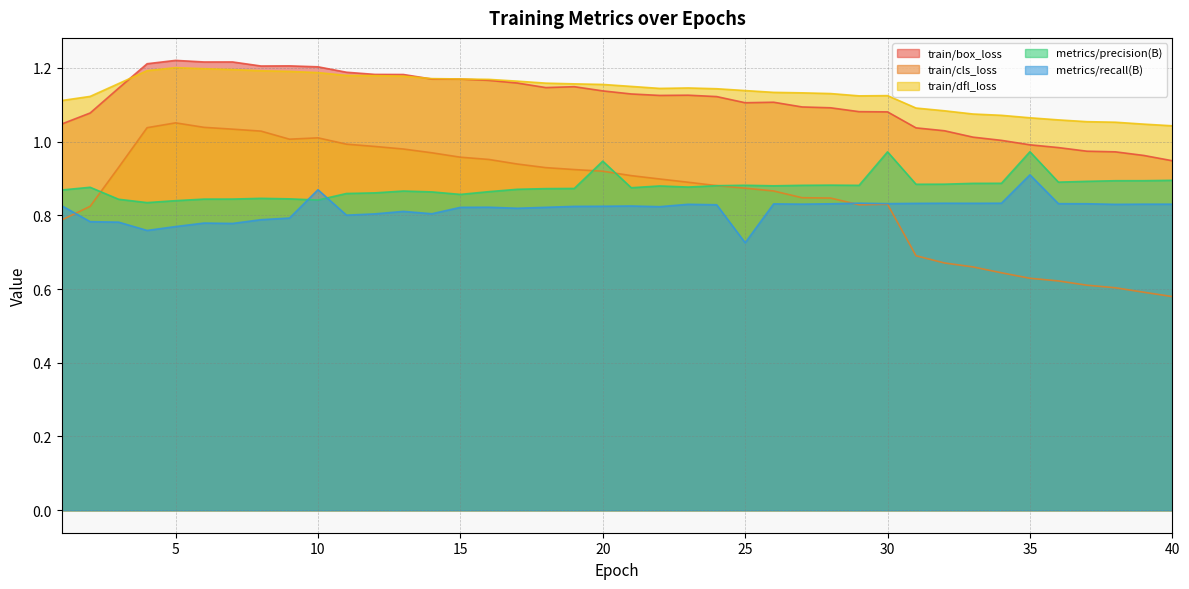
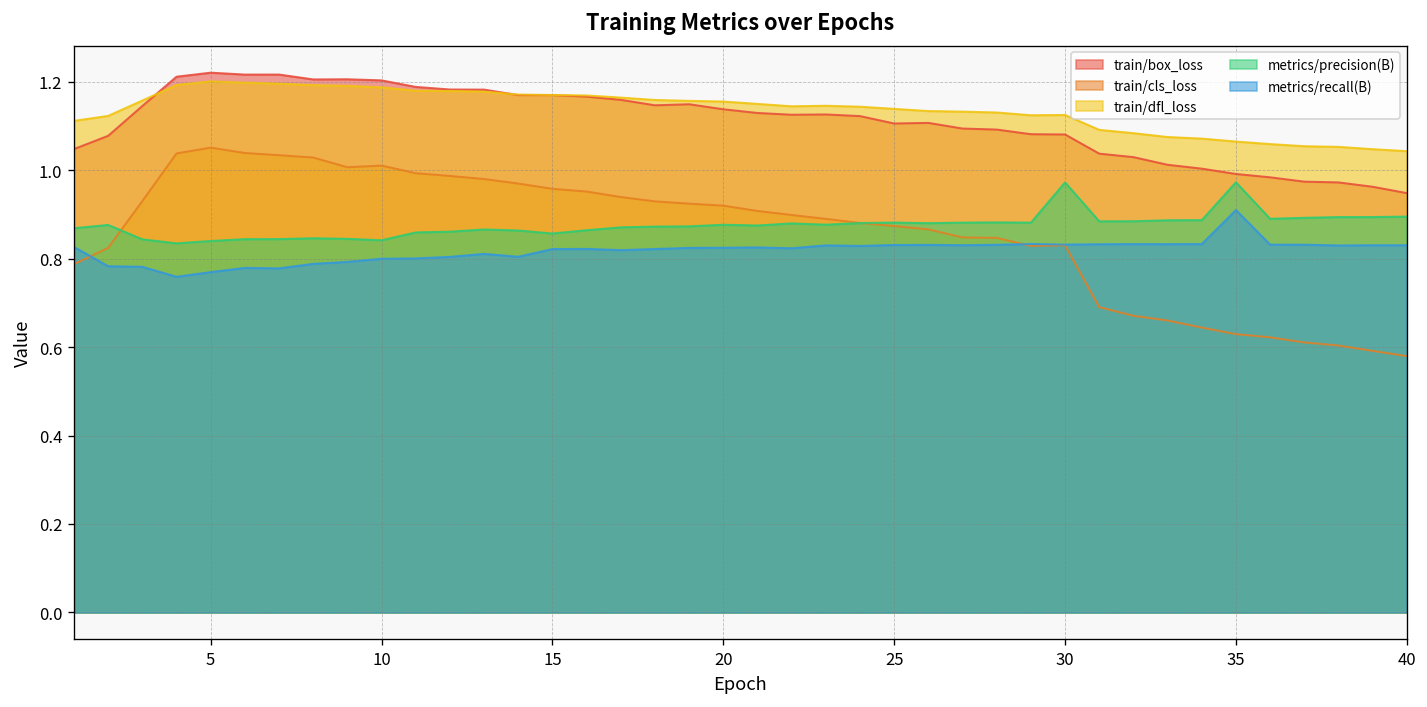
metrics/recall(B), 10: 0.87 -> 0.80
metrics/precision(B), 20: 0.95 -> 0.88
metrics/recall(B), 25: 0.73 -> 0.83
